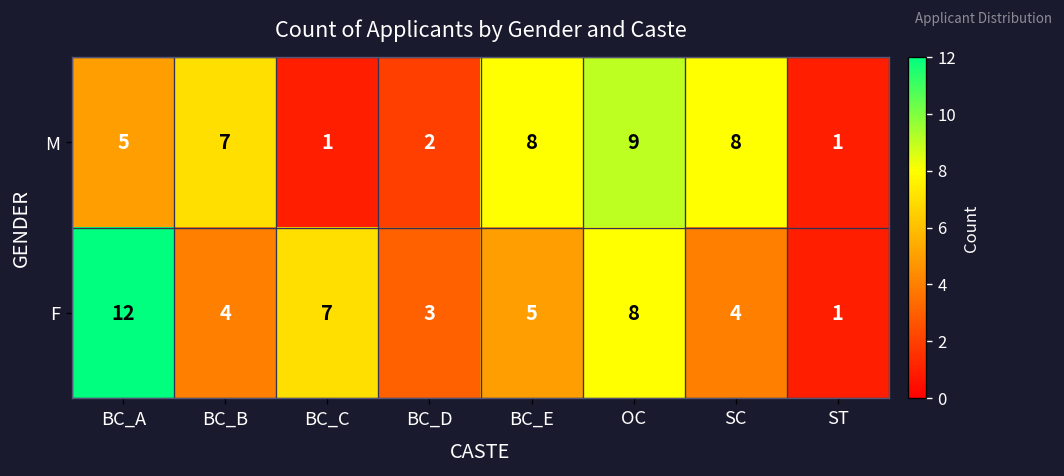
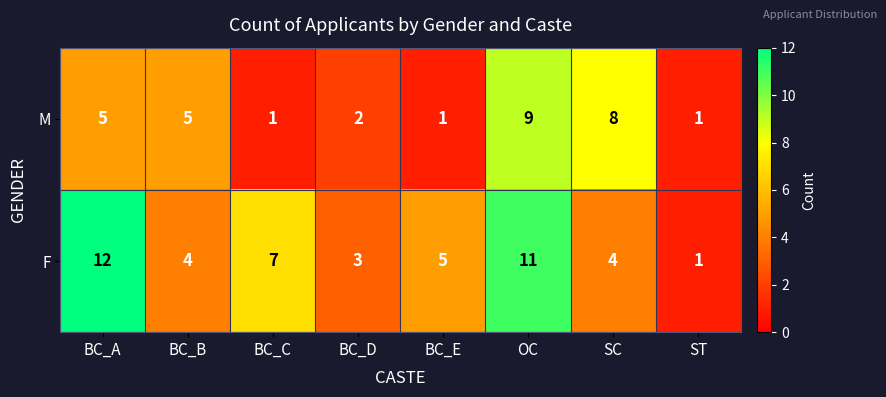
M, BC_B: 7 -> 5
M, BC_E: 8 -> 1
F, OC: 8 -> 11
